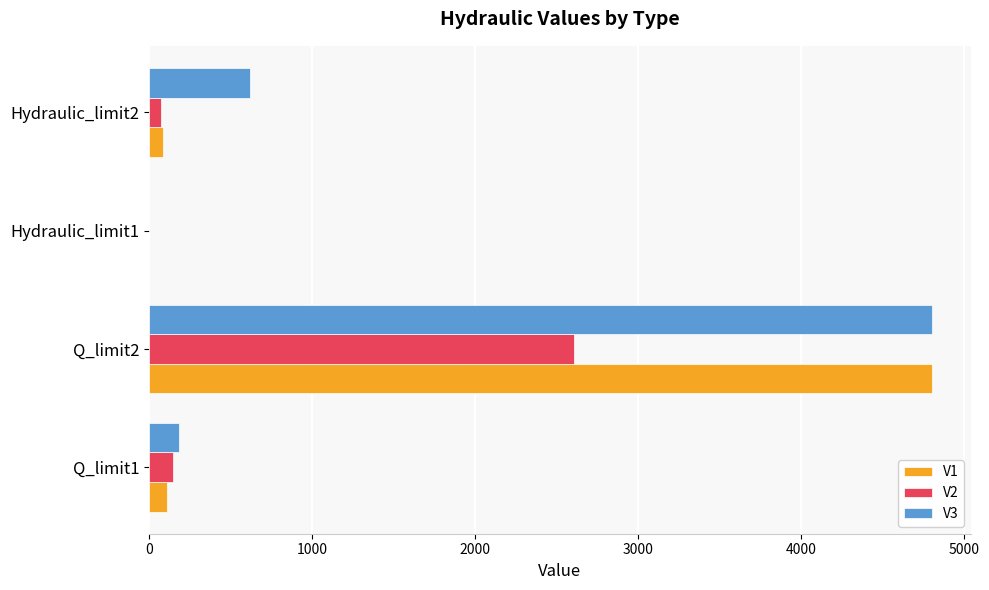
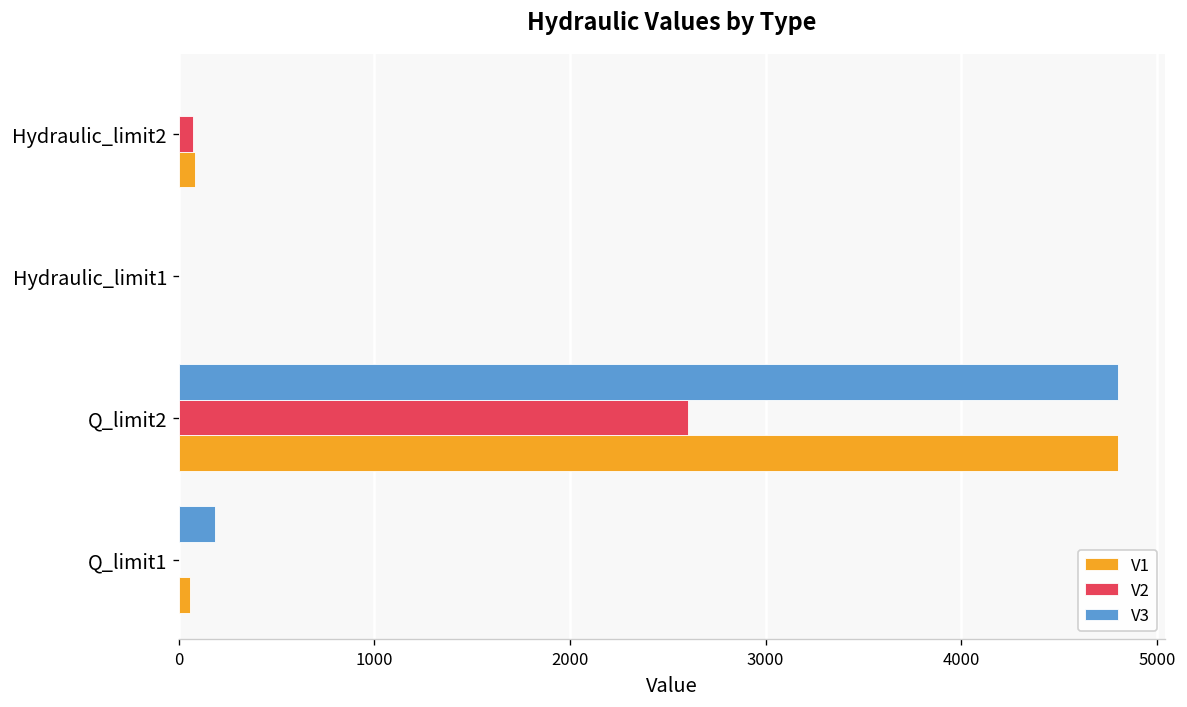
V3, Hydraulic_limit2: 620 -> 0
V2, Q_limit1: 150 -> 0
V1, Q_limit1: 110 -> 60
